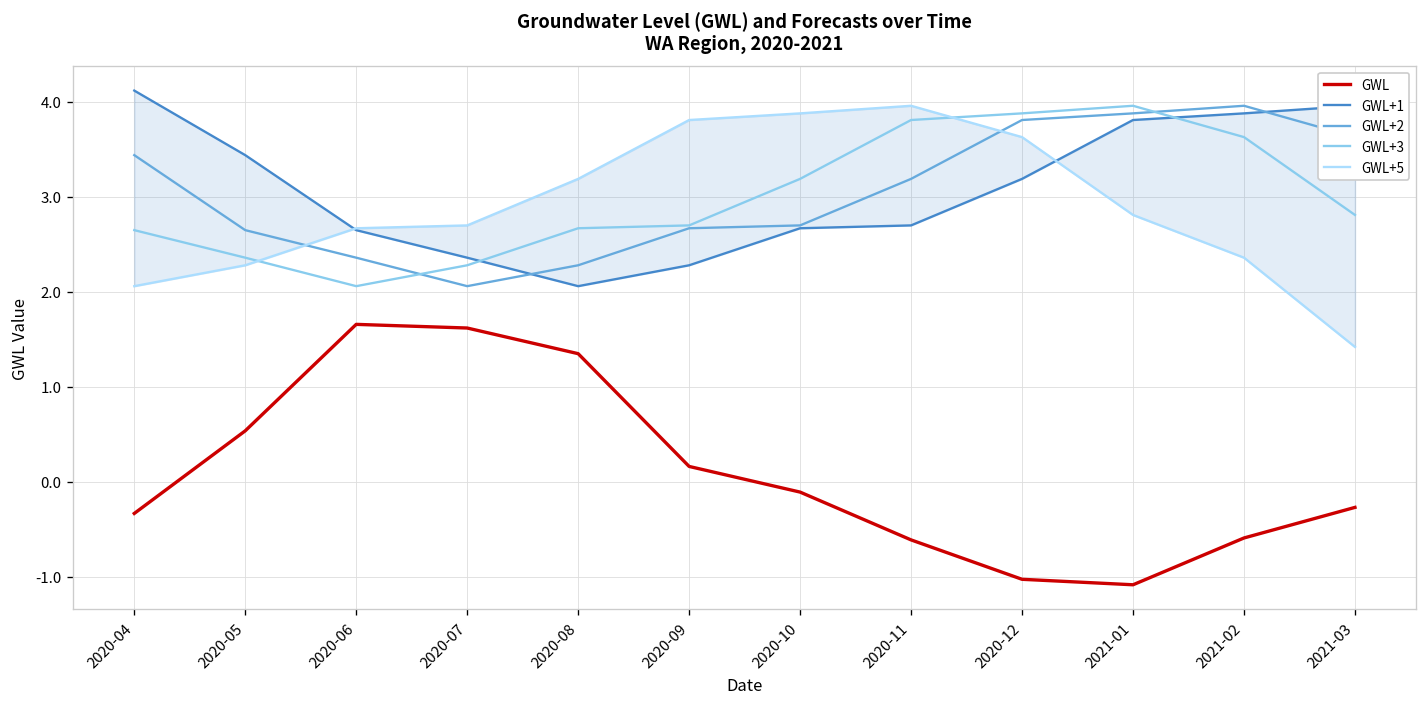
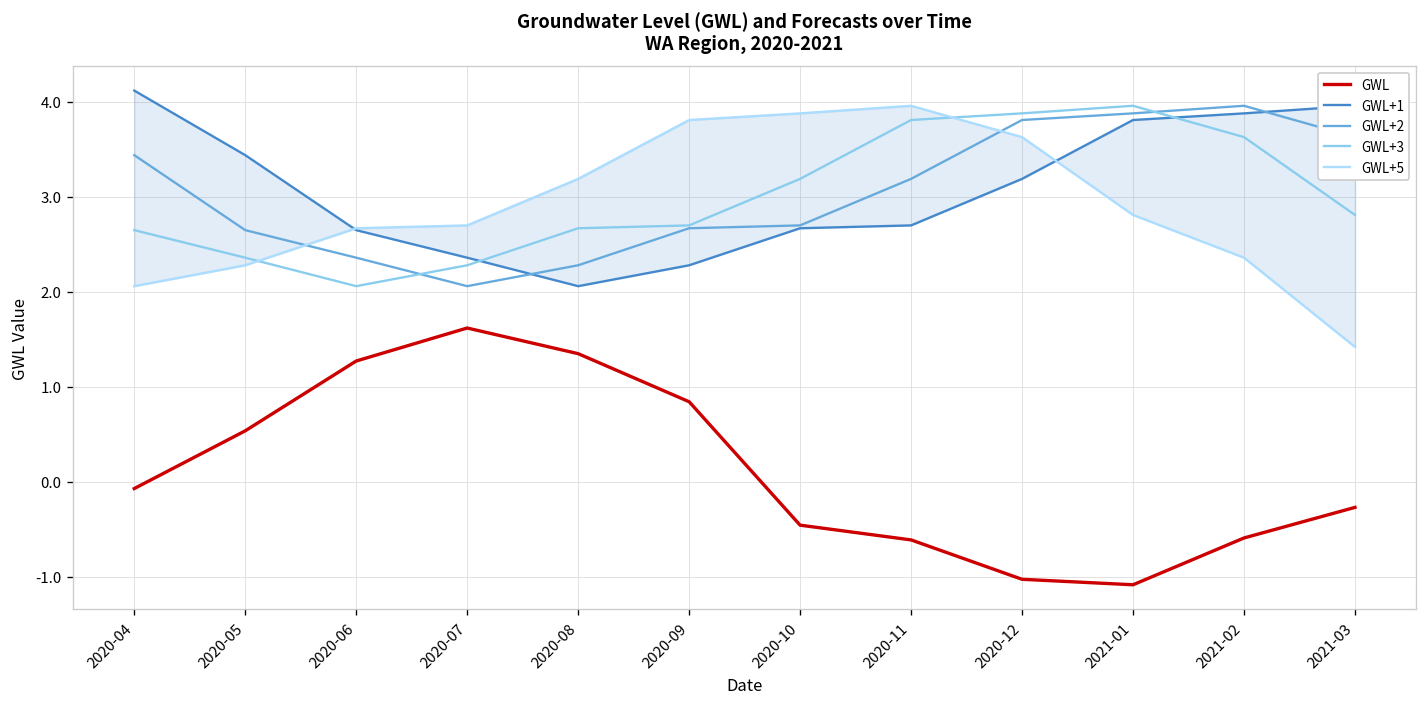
GWL, 2020-04: -0.3 -> -0.1
GWL, 2020-06: 1.7 -> 1.3
GWL, 2020-09: 0.2 -> 0.8
GWL, 2020-10: -0.1 -> -0.5
